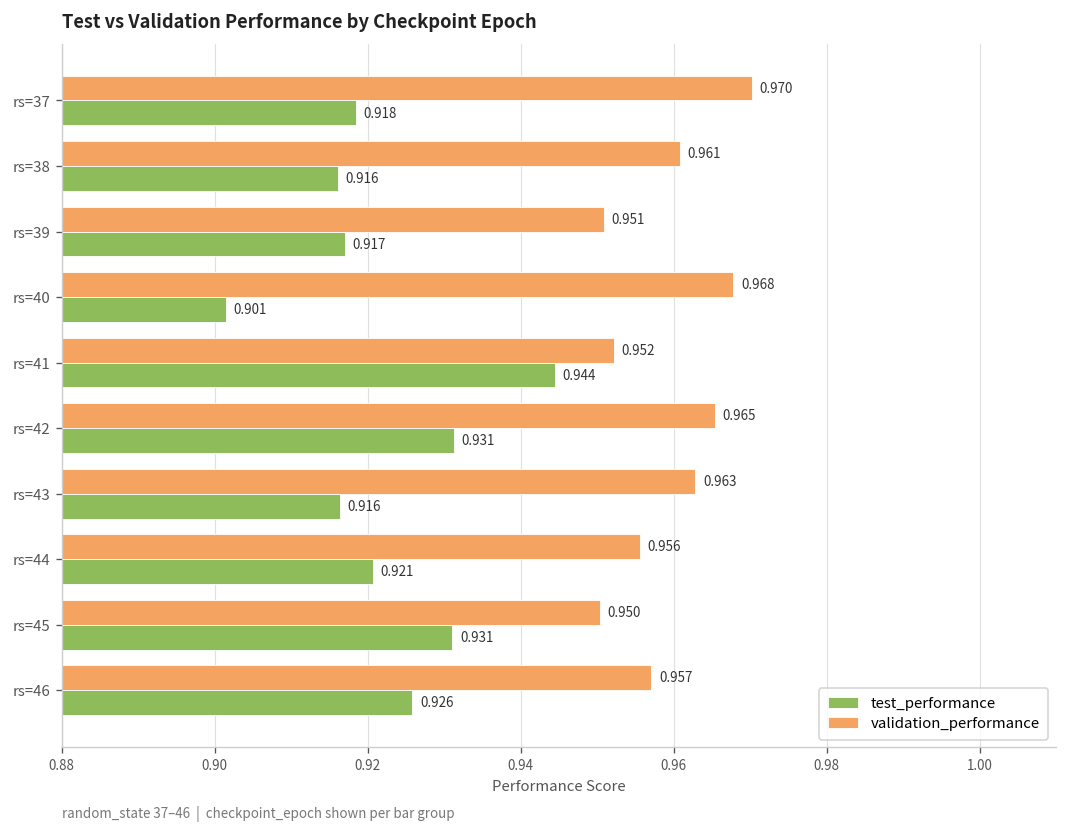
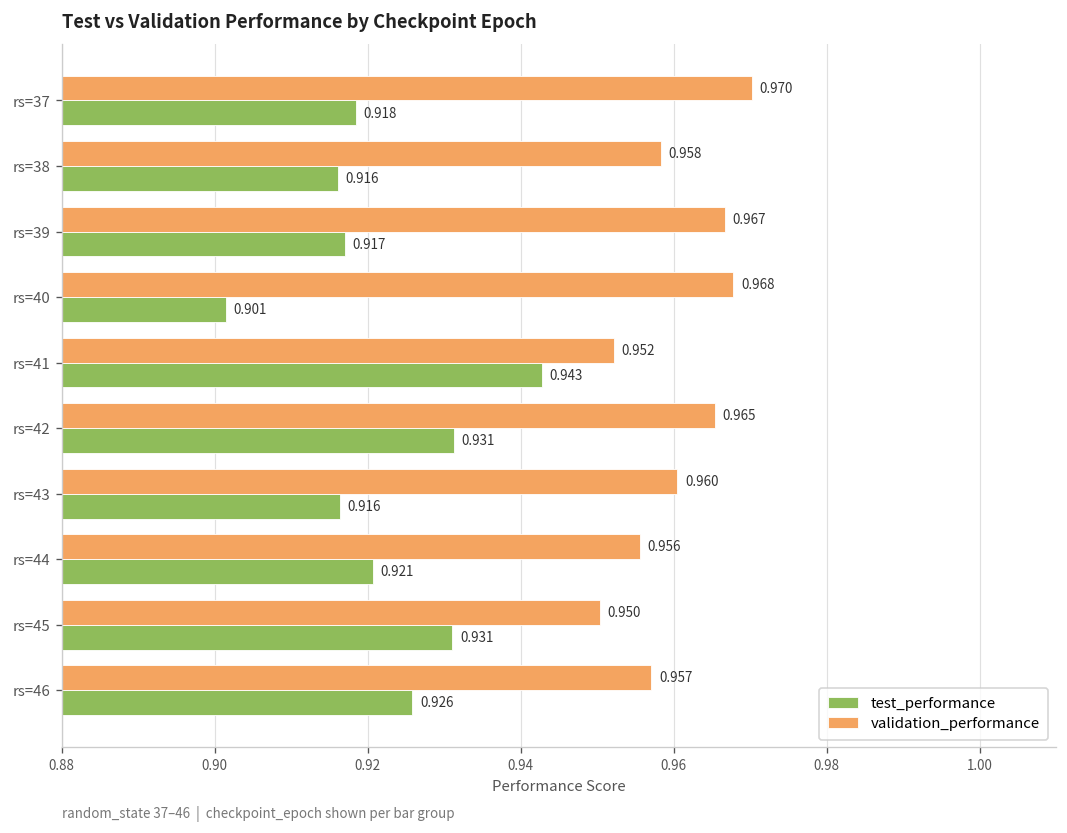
validation_performance, rs=38: 0.961 -> 0.958
validation_performance, rs=39: 0.951 -> 0.967
test_performance, rs=41: 0.944 -> 0.943
validation_performance, rs=43: 0.963 -> 0.960
